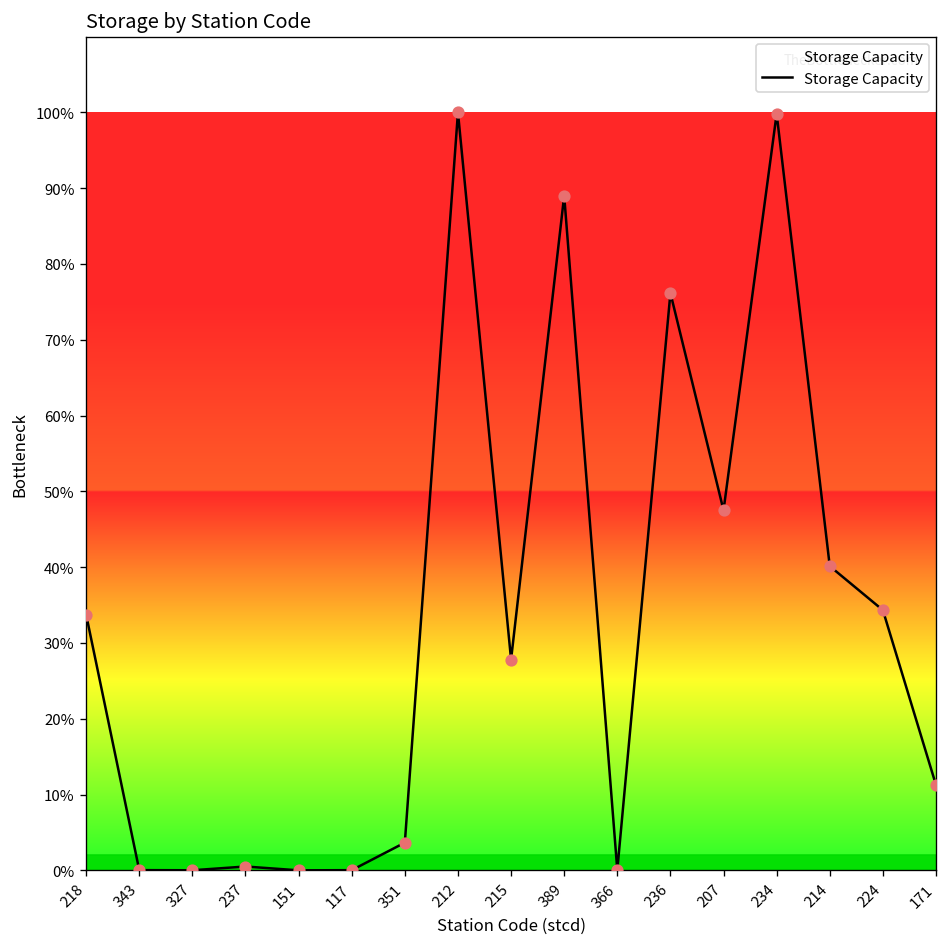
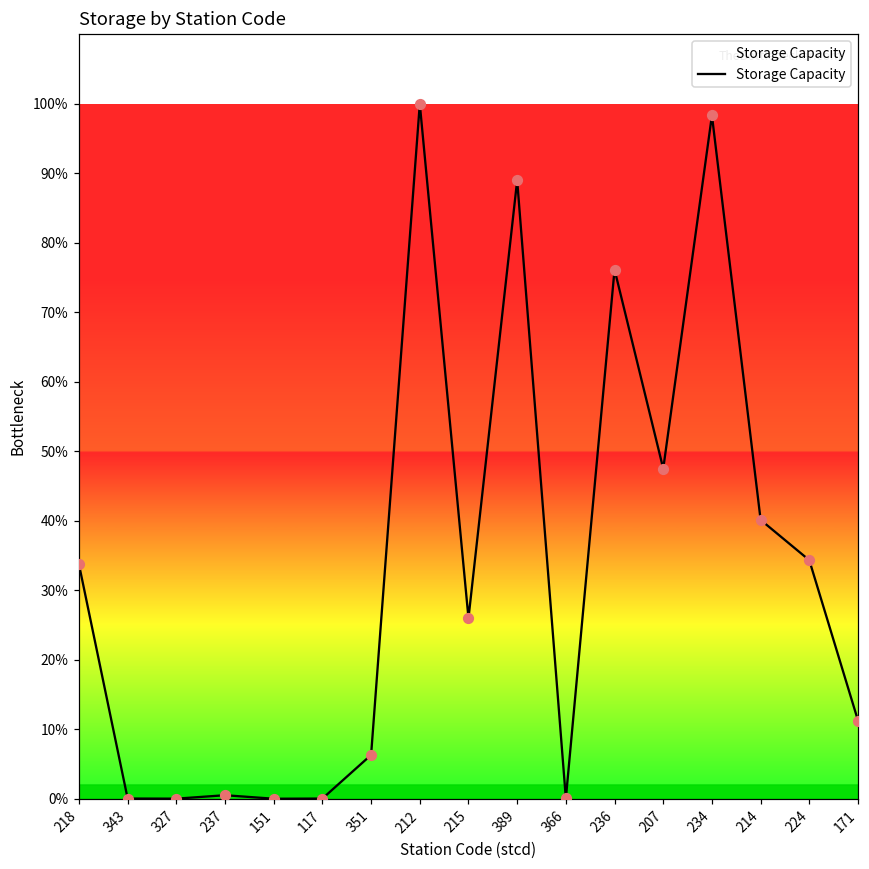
351: 4% -> 6%
215: 28% -> 26%
234: 100% -> 98%
